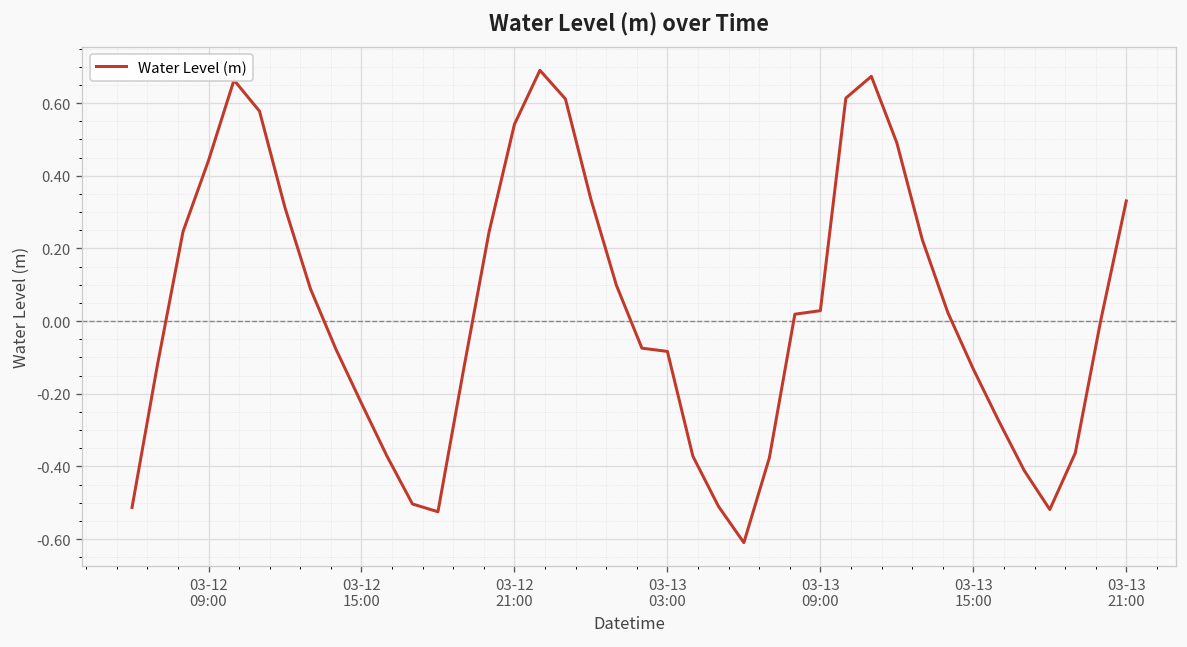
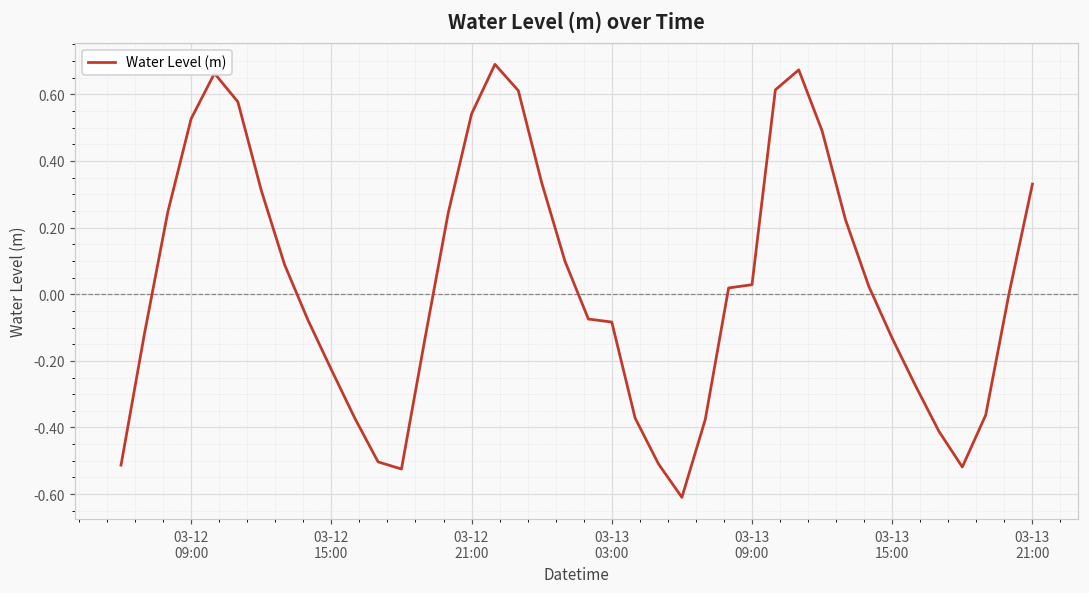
03-12 09:00: 0.44 -> 0.53
